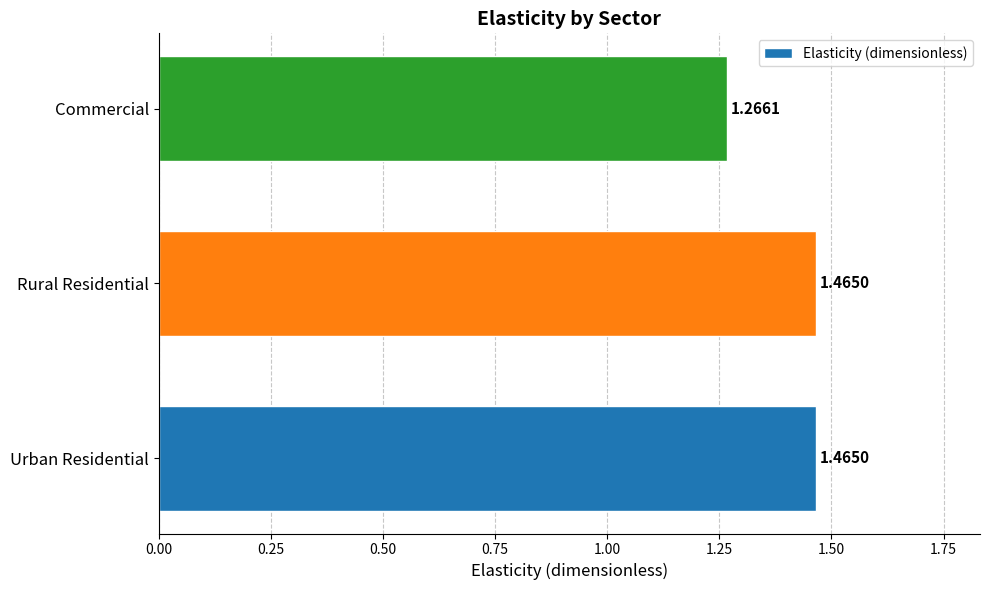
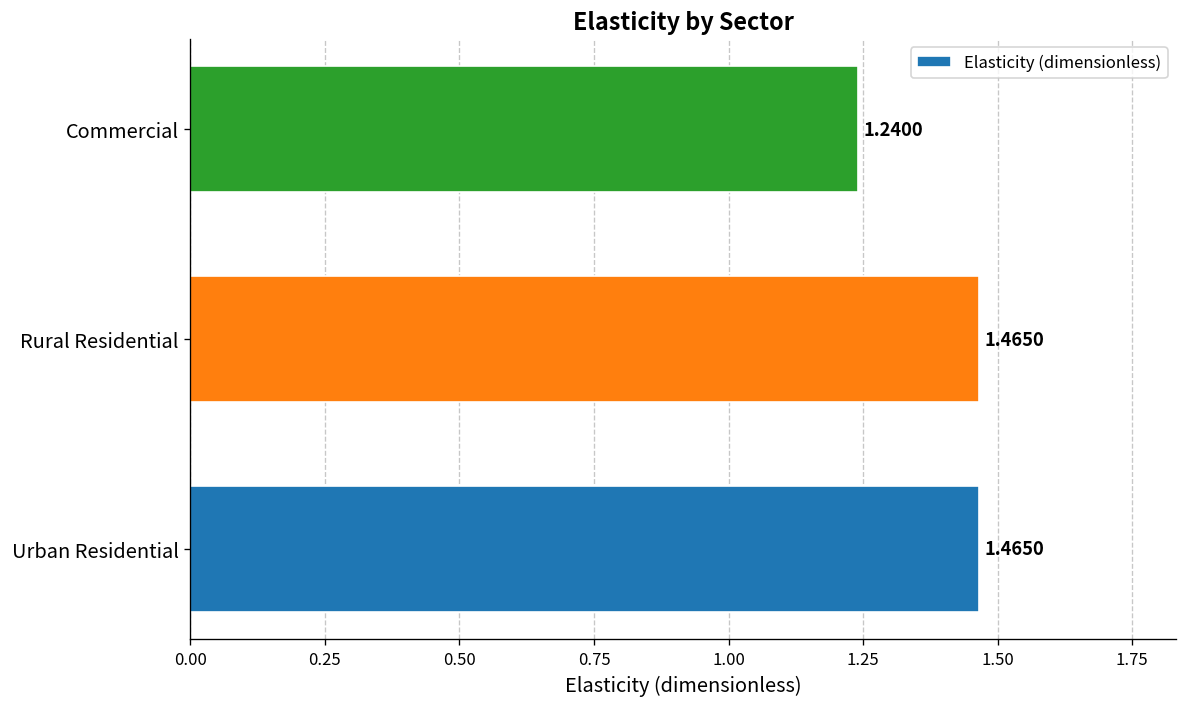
Commercial: 1.2661 -> 1.2400
